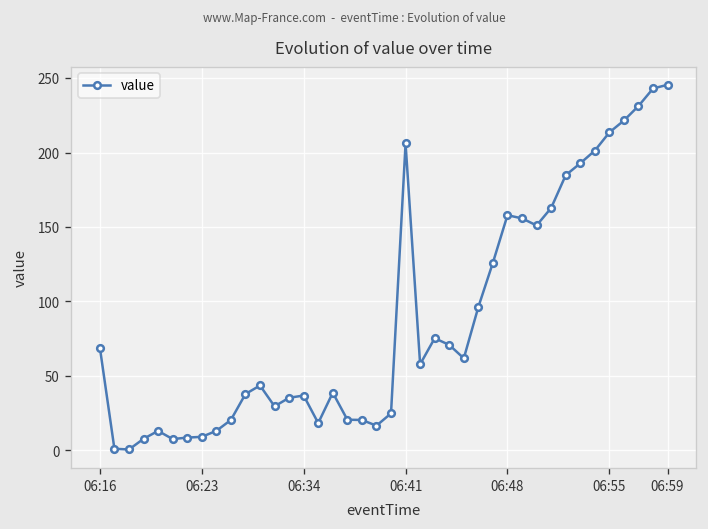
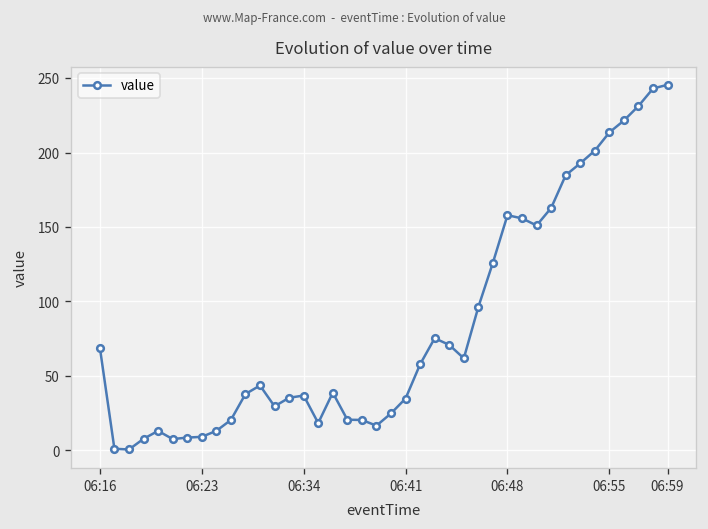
06:41: 206 -> 35
